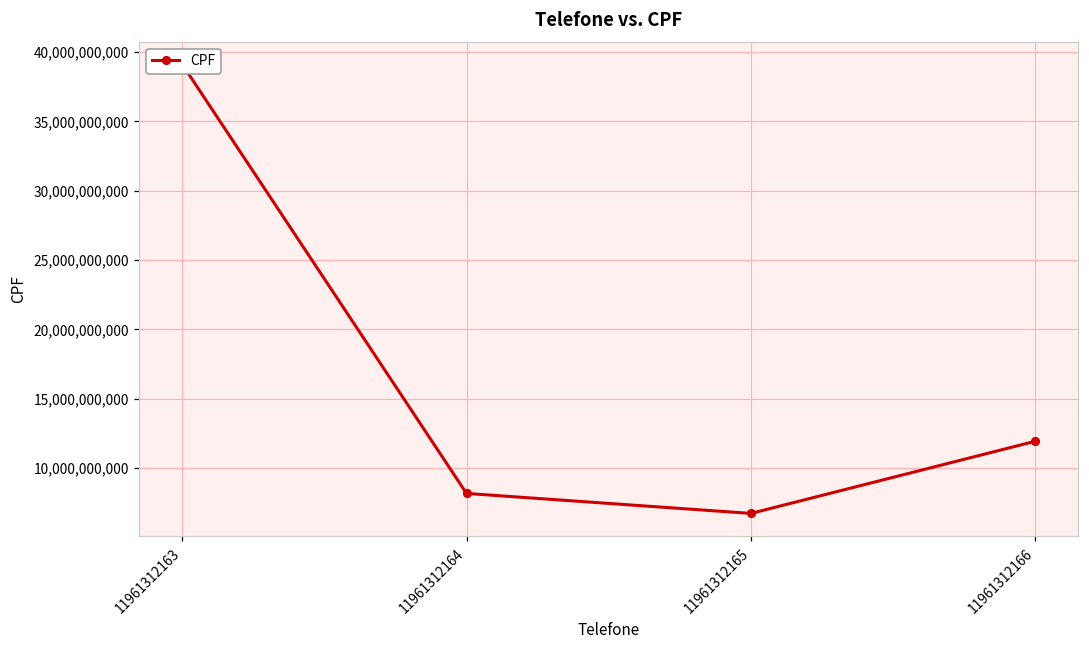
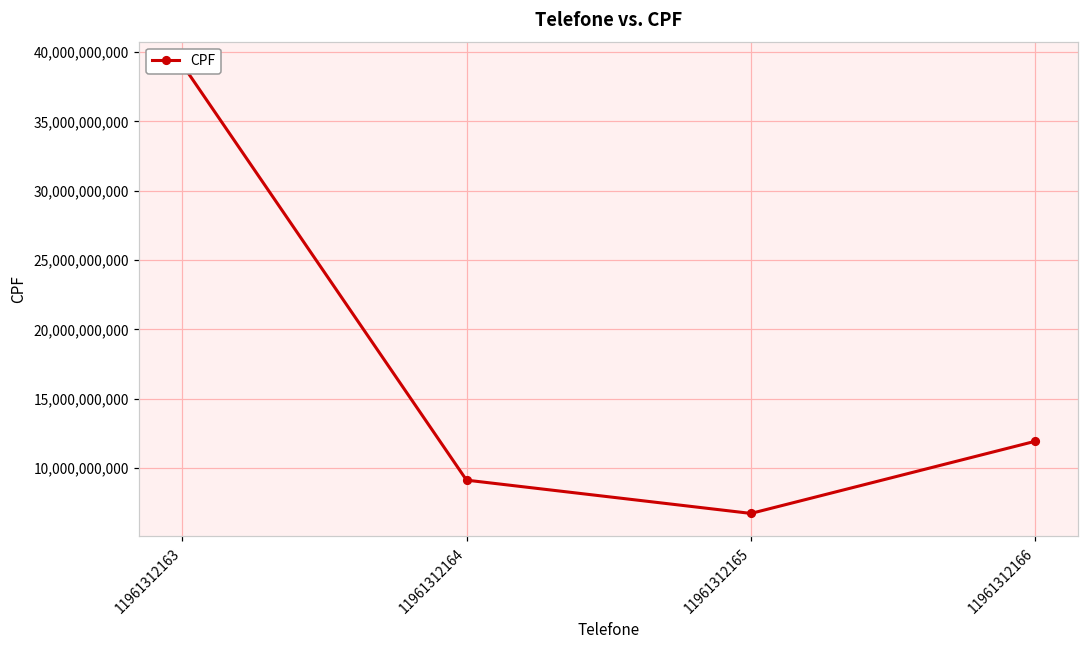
11961312164: 8,200,000,000 -> 9,100,000,000
